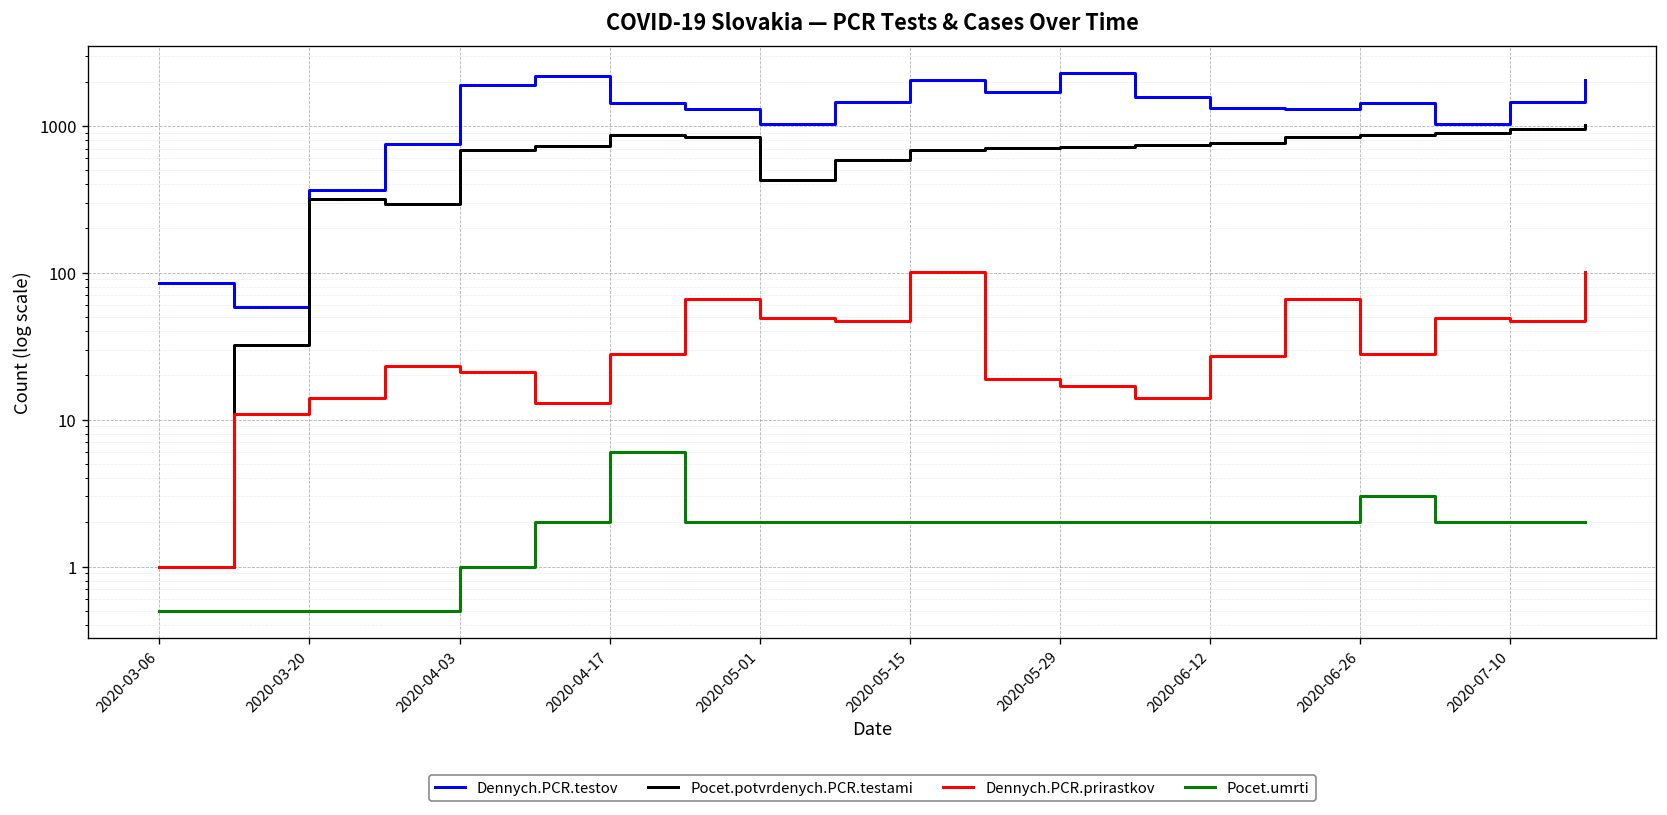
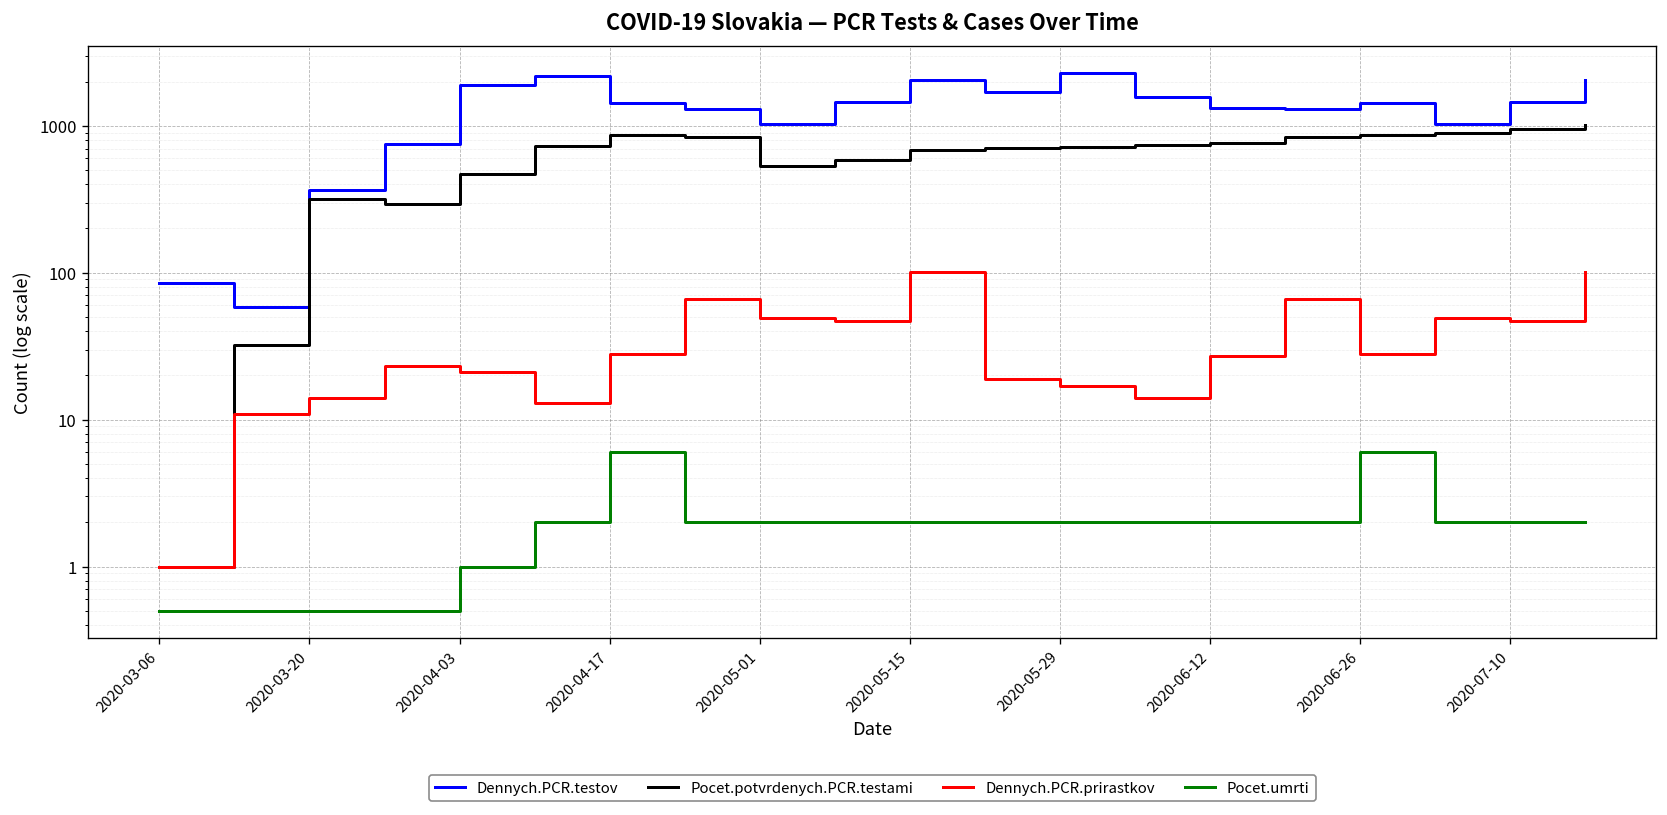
Pocet.potvrdenych.PCR.testami, 2020-04-03: 700 -> 470
Pocet.potvrdenych.PCR.testami, 2020-05-01: 430 -> 500
Pocet.umrti, 2020-06-26: 3 -> 6
